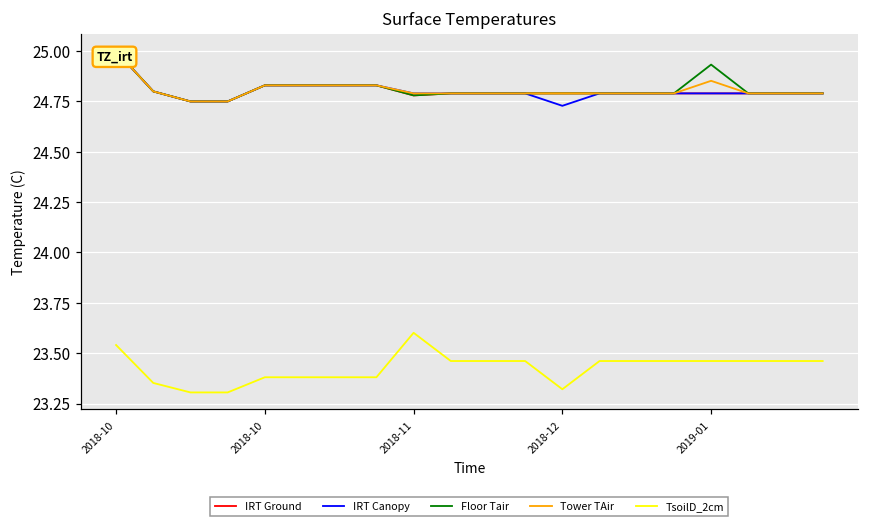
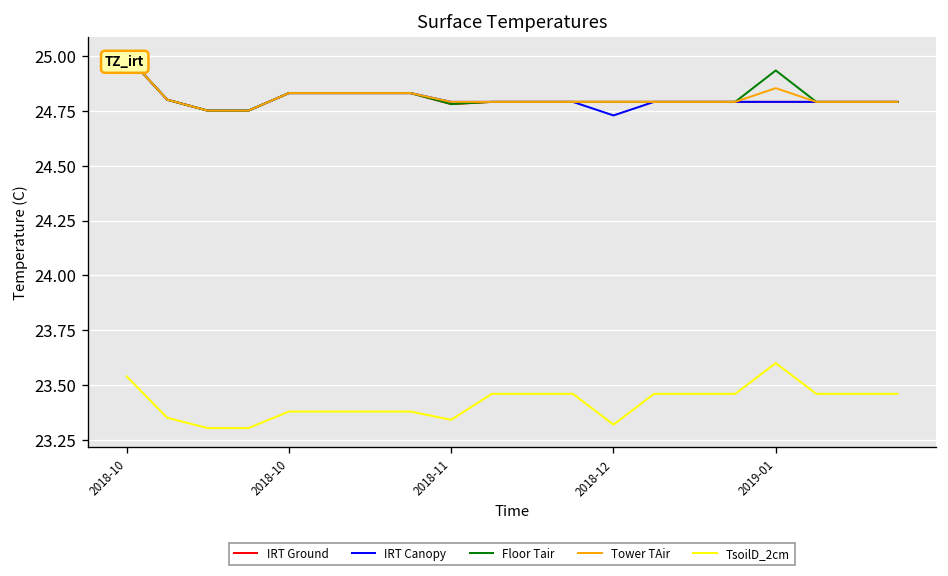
TsoilD_2cm, 2018-11: 23.60 -> 23.34
TsoilD_2cm, 2019-01: 23.46 -> 23.60
